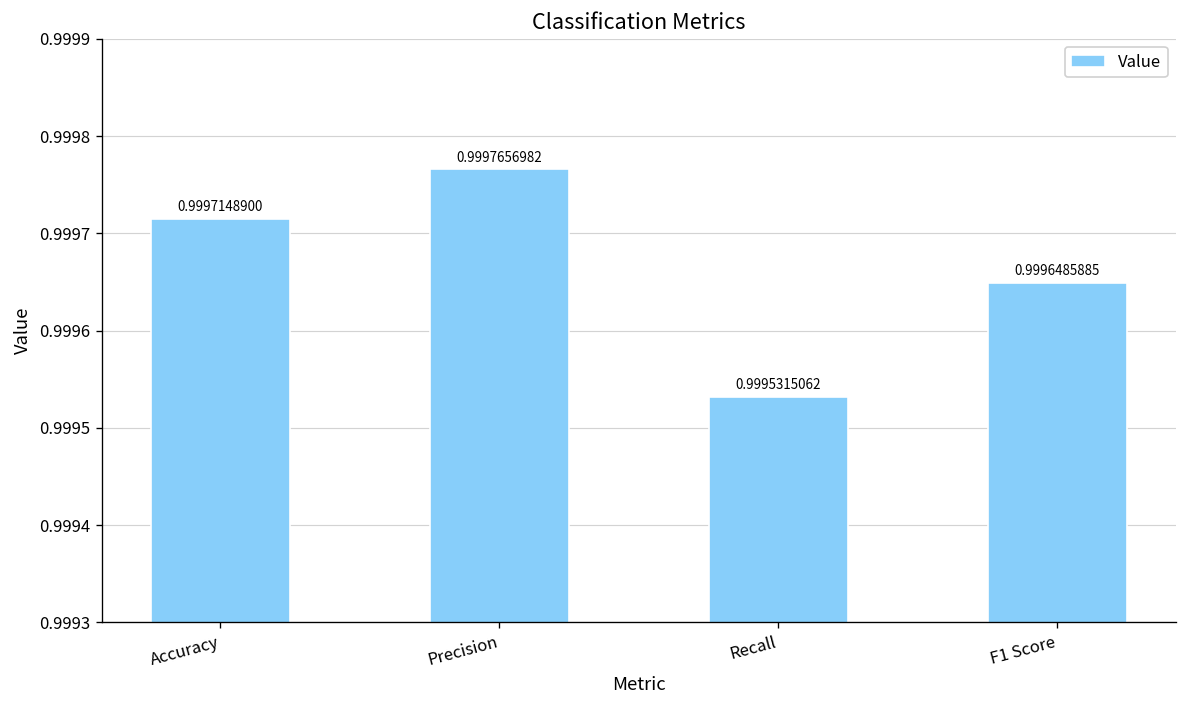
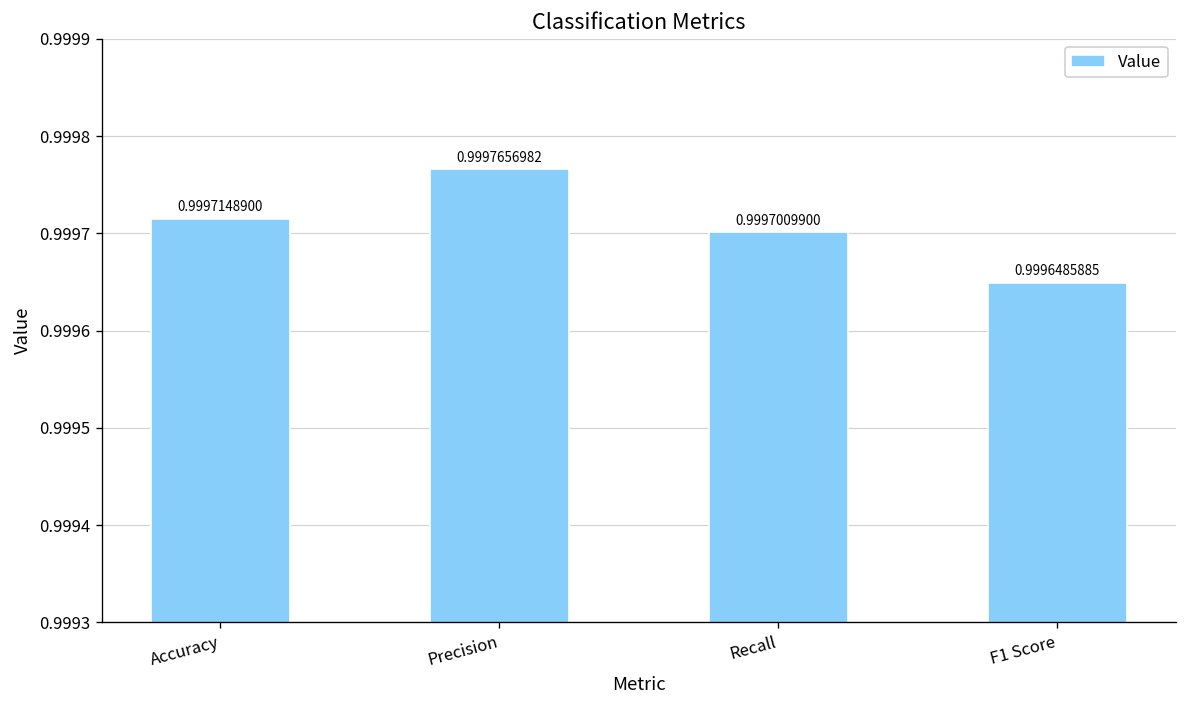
Recall: 0.9995315062 -> 0.9997009900
